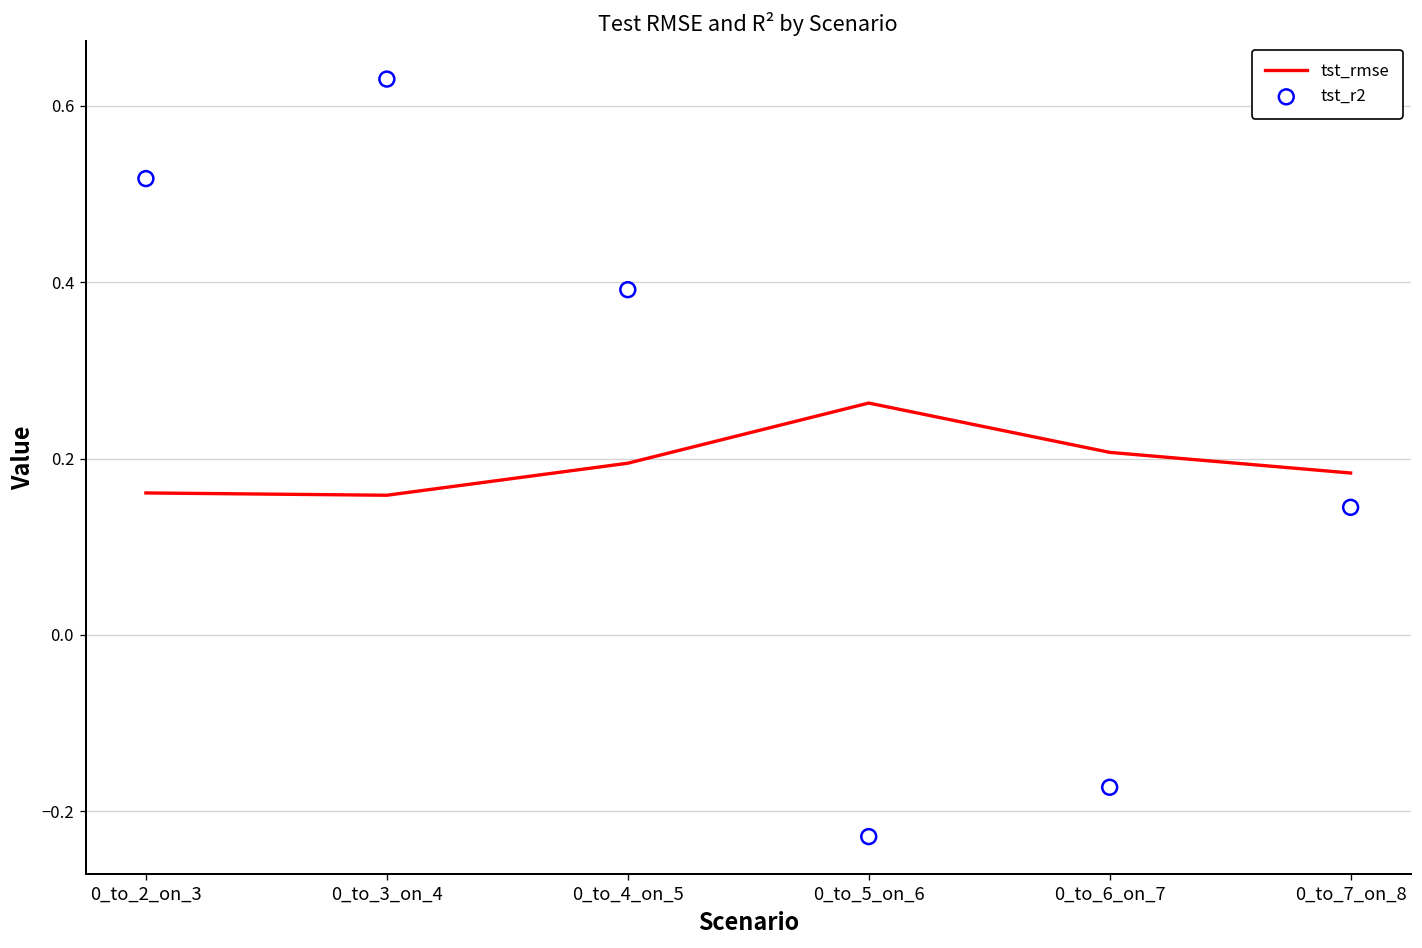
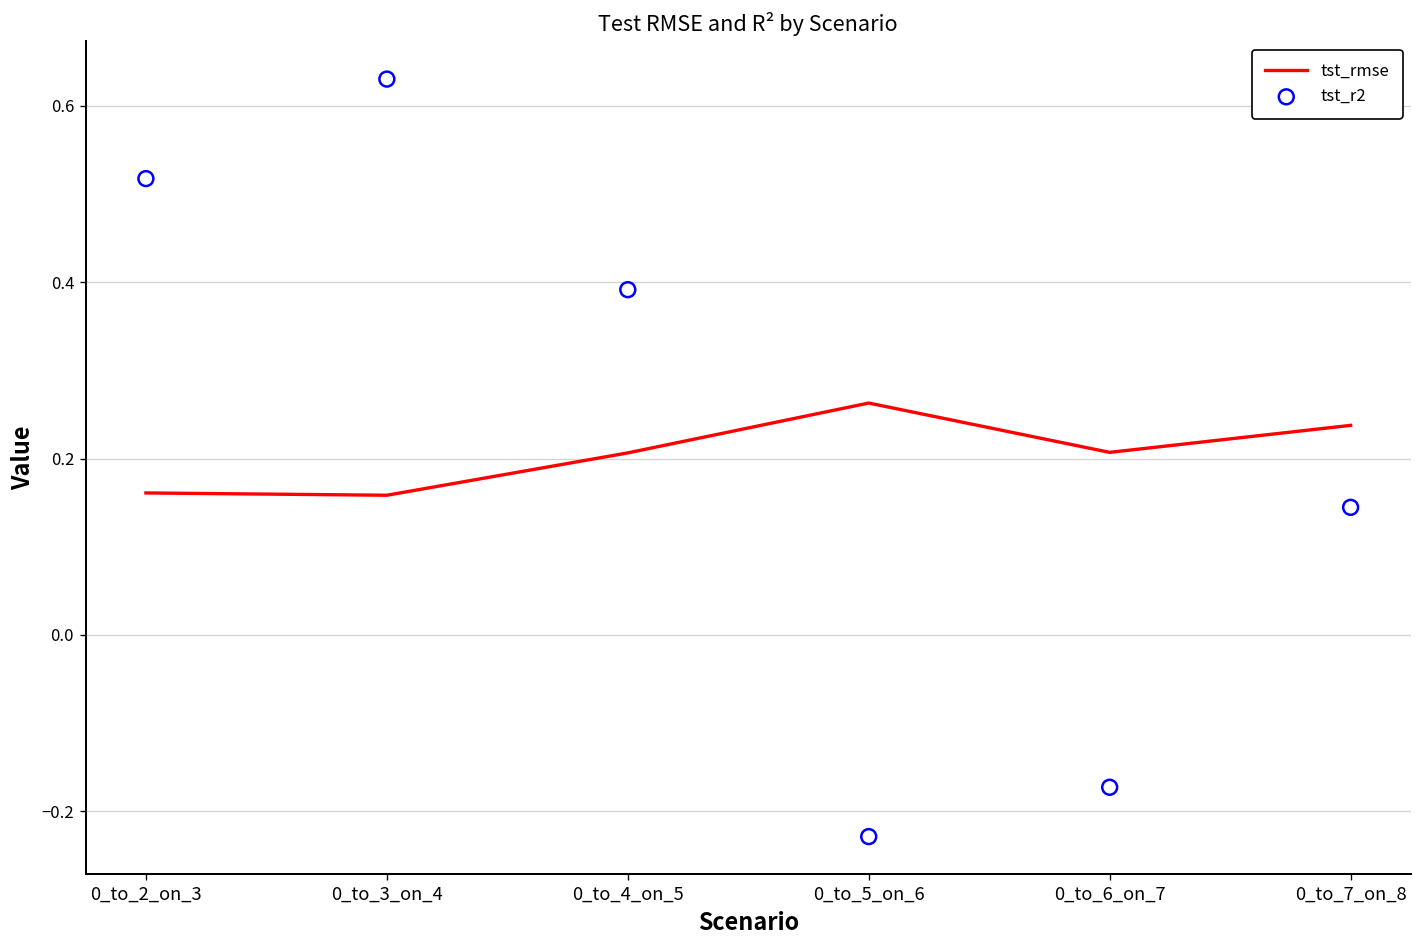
tst_rmse, 0_to_4_on_5: 0.19 -> 0.21
tst_rmse, 0_to_7_on_8: 0.18 -> 0.24
